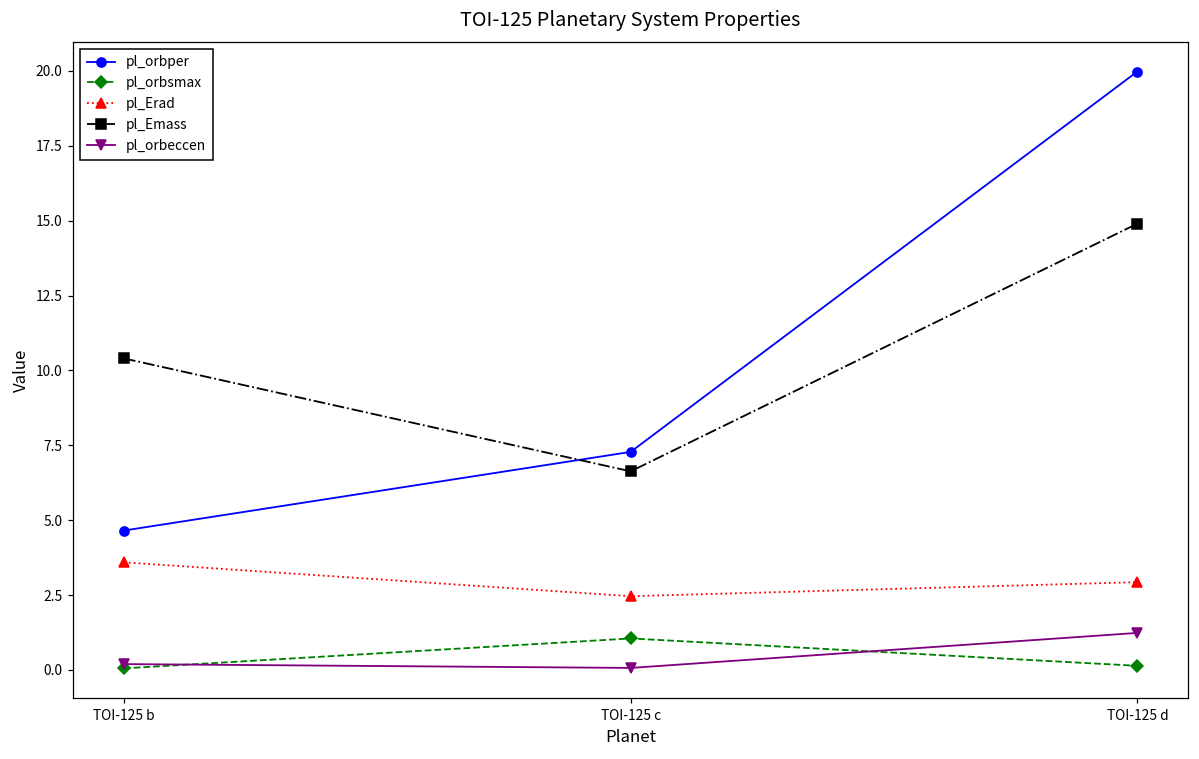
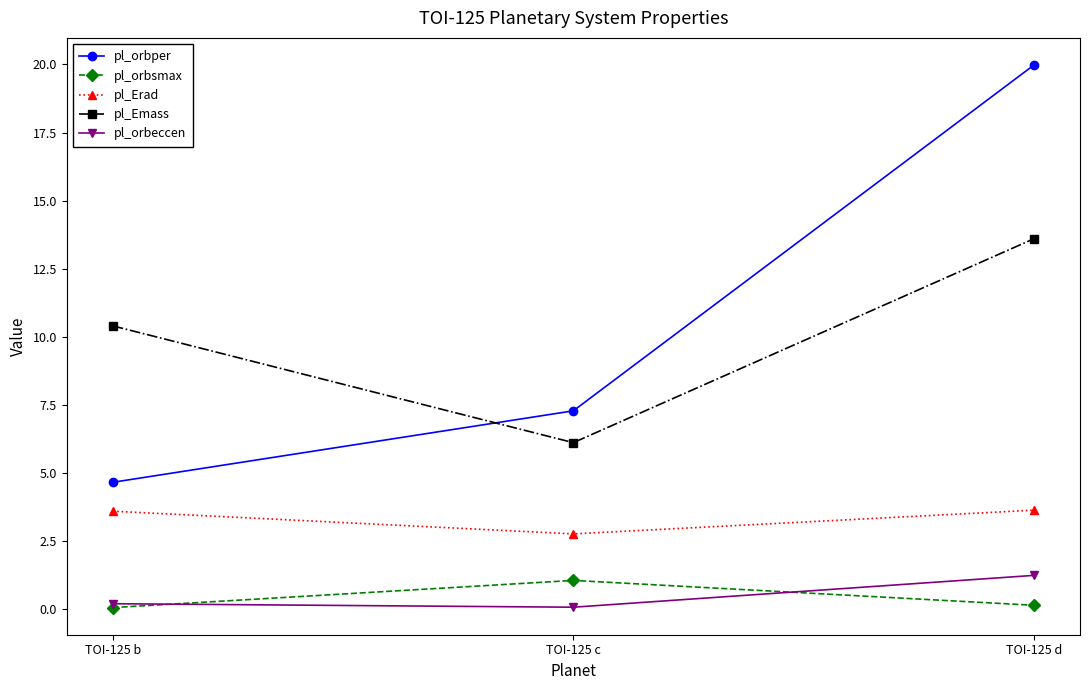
pl_Erad, TOI-125 c: 2.5 -> 2.8
pl_Emass, TOI-125 c: 6.6 -> 6.1
pl_Erad, TOI-125 d: 2.9 -> 3.6
pl_Emass, TOI-125 d: 14.9 -> 13.6
